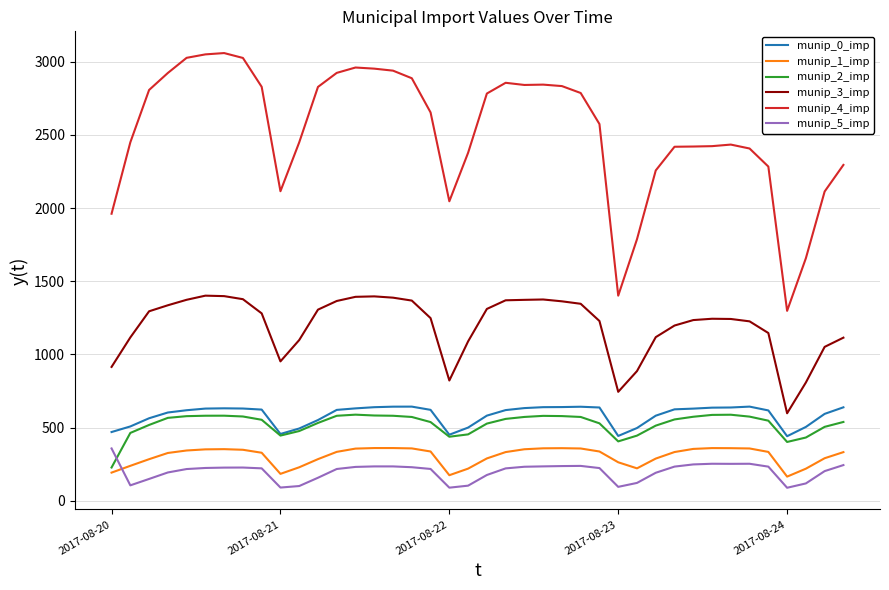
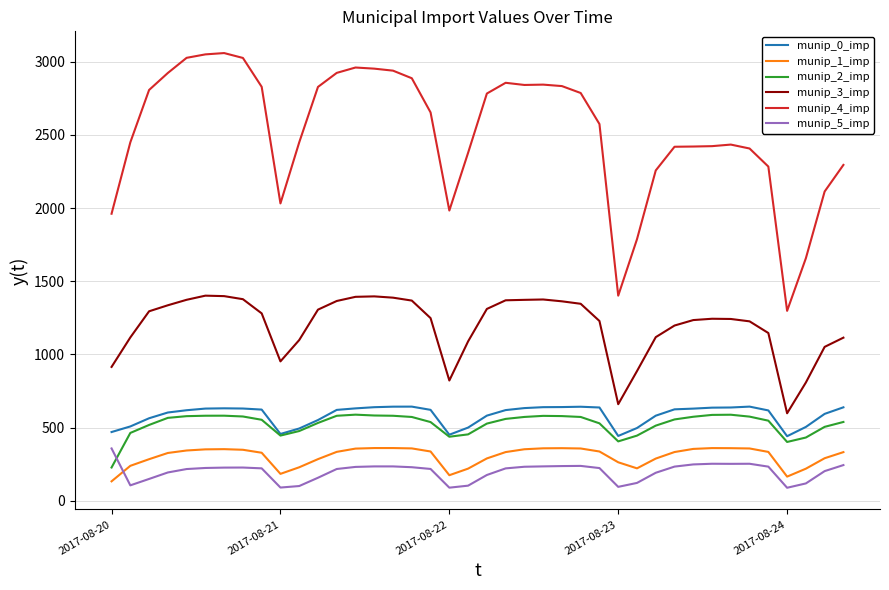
munip_1_imp, 2017-08-20: 190 -> 130
munip_4_imp, 2017-08-21: 2120 -> 2030
munip_4_imp, 2017-08-22: 2050 -> 1980
munip_3_imp, 2017-08-23: 740 -> 660
